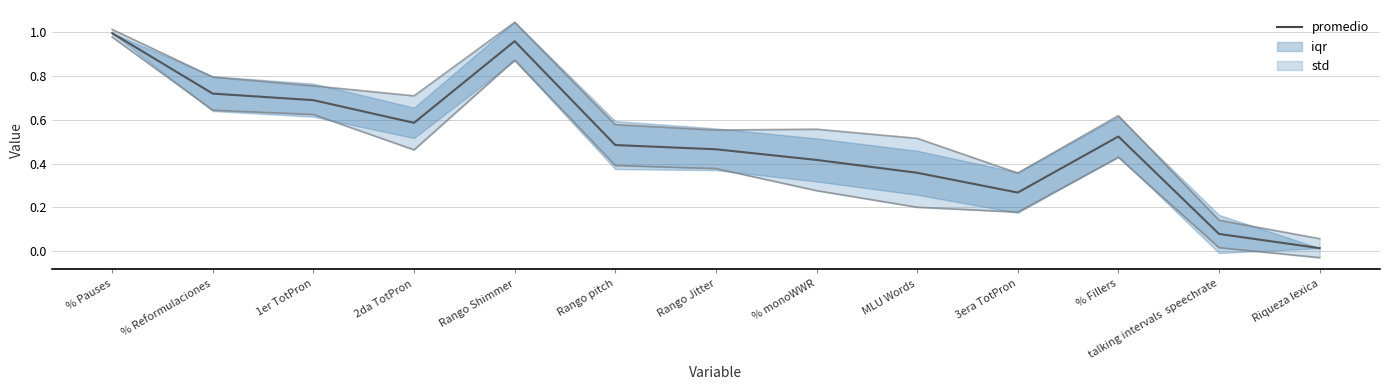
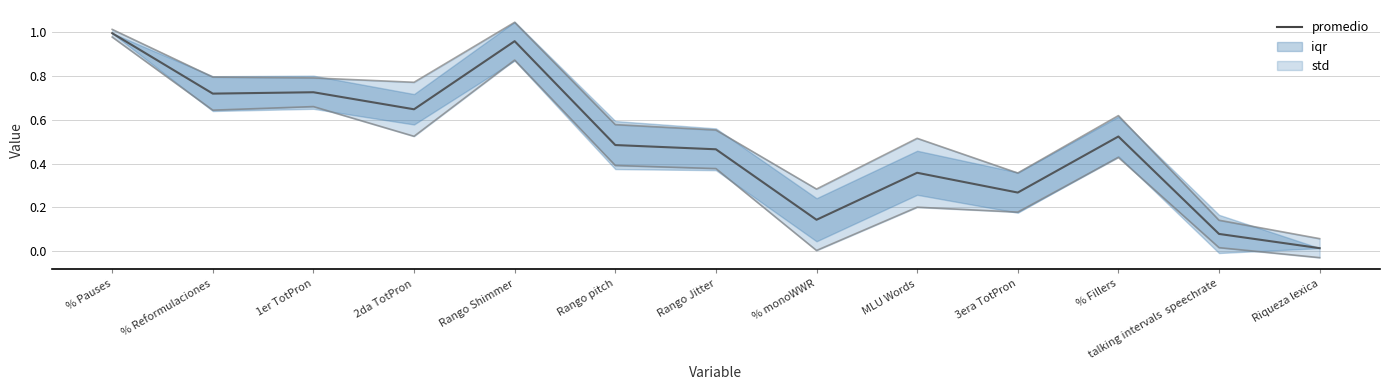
promedio, 1er TotPron: 0.69 -> 0.73
promedio, 2da TotPron: 0.59 -> 0.65
promedio, % monoWWR: 0.42 -> 0.14
